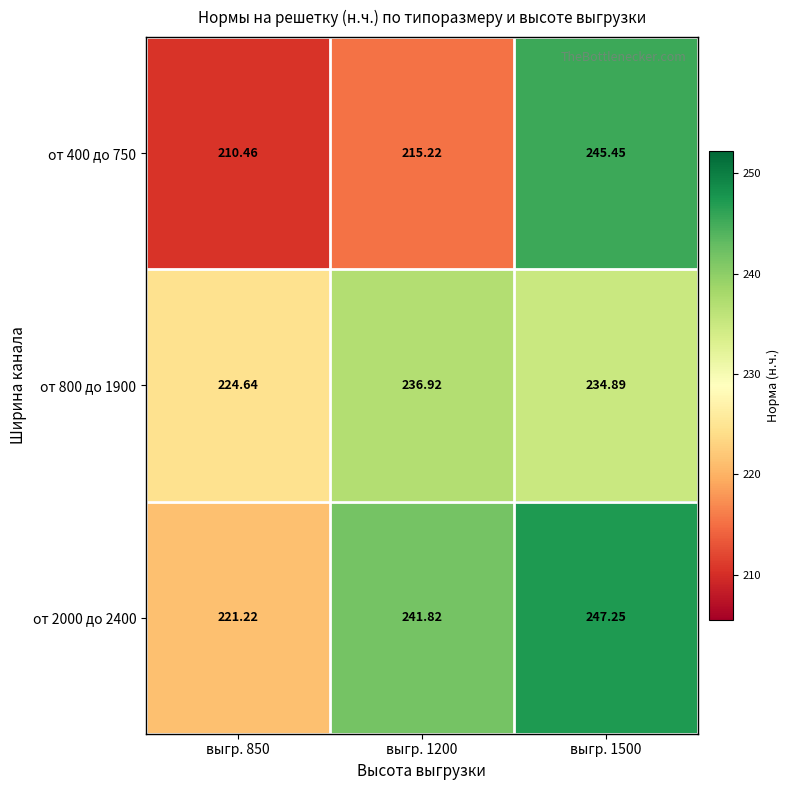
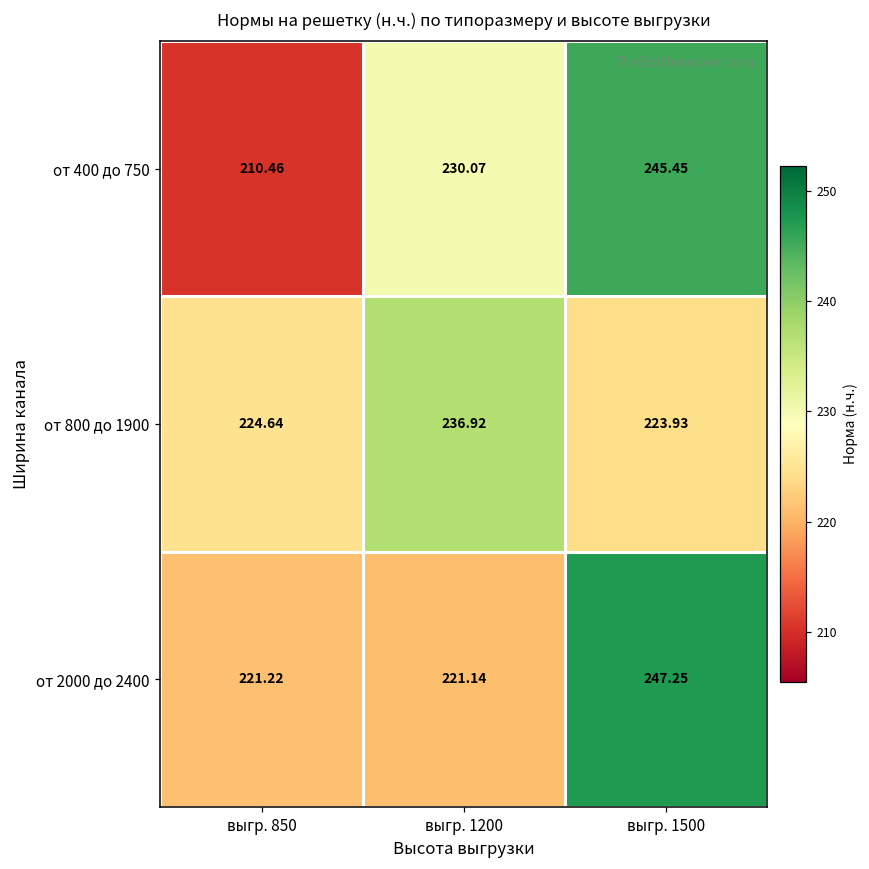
от 400 до 750, выгр. 1200: 215.22 -> 230.07
от 800 до 1900, выгр. 1500: 234.89 -> 223.93
от 2000 до 2400, выгр. 1200: 241.82 -> 221.14
